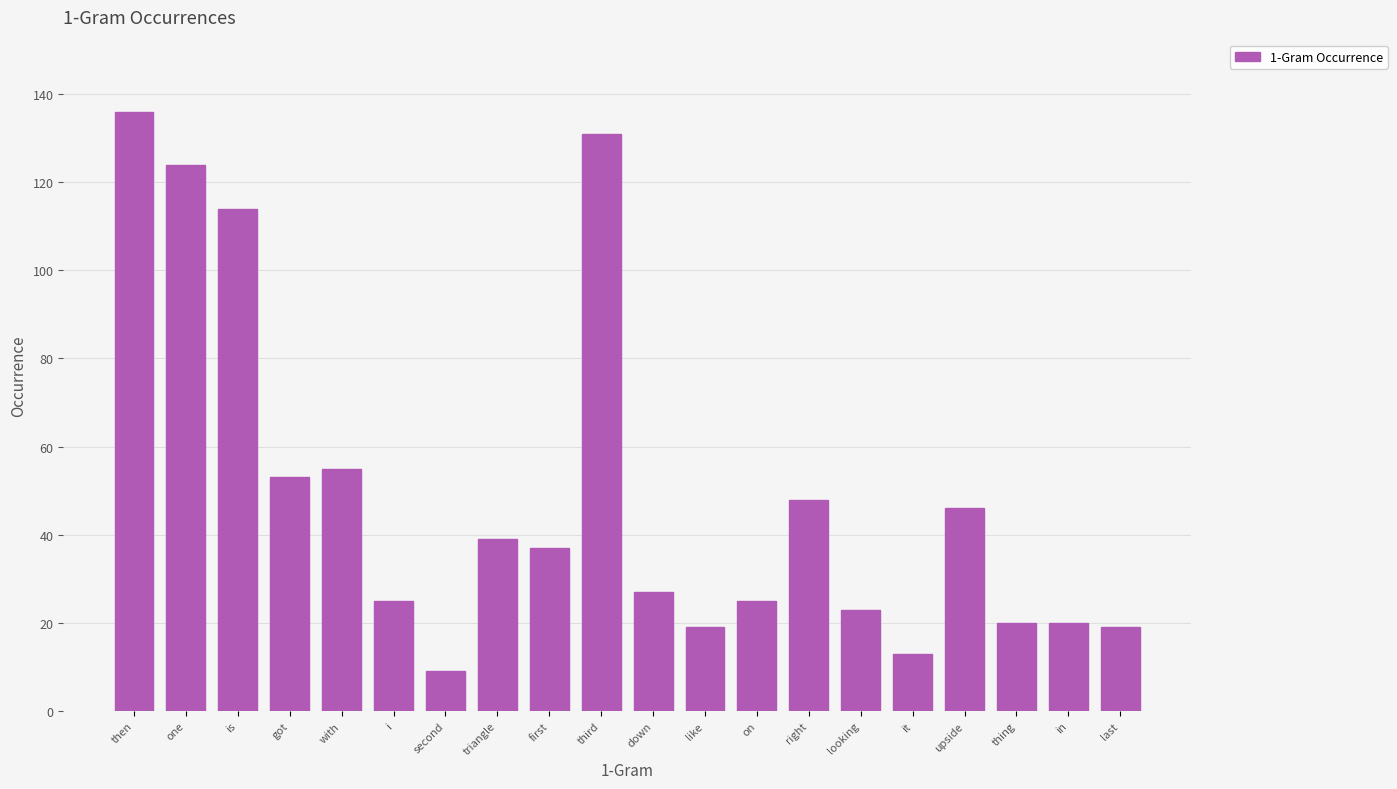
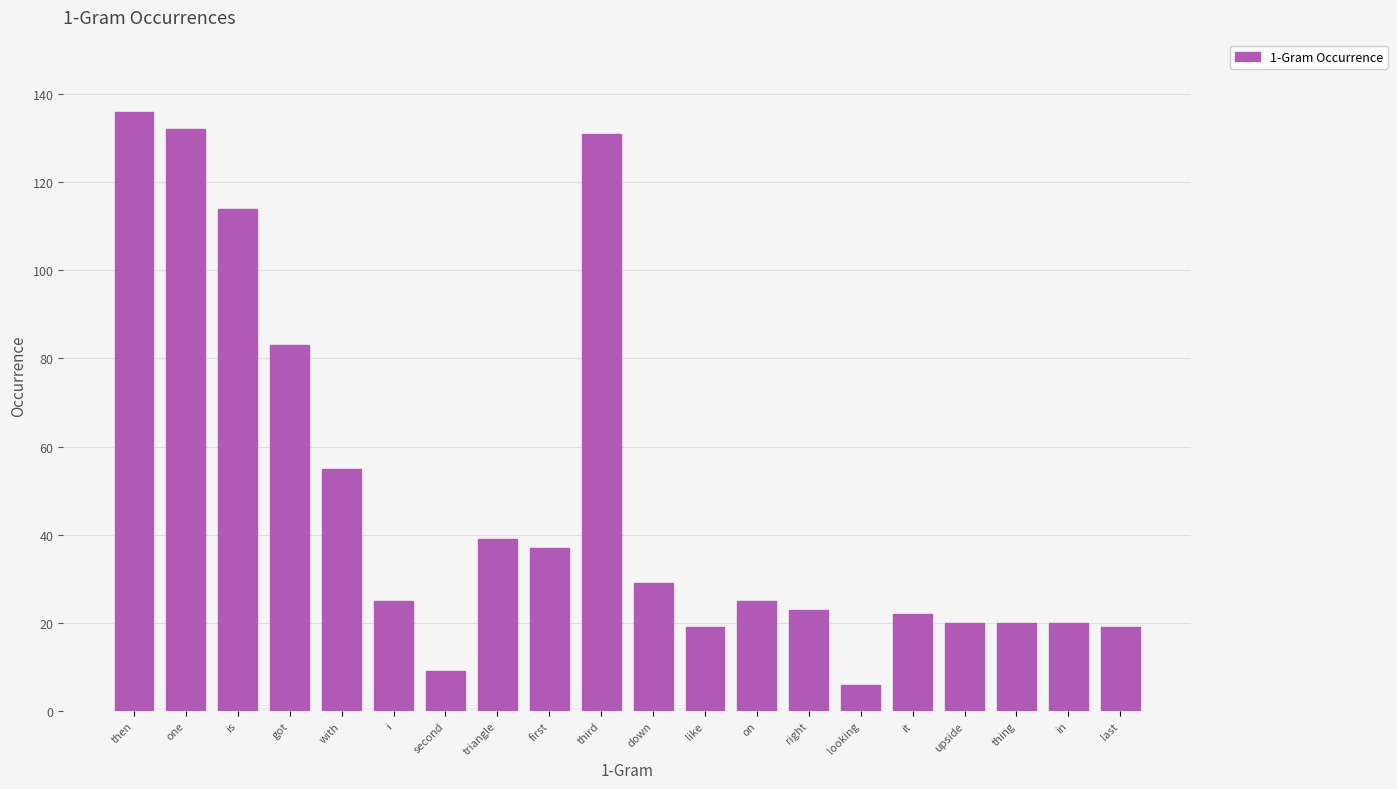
one: 124 -> 132
got: 53 -> 83
down: 27 -> 29
right: 48 -> 23
looking: 23 -> 6
it: 13 -> 22
upside: 46 -> 20
